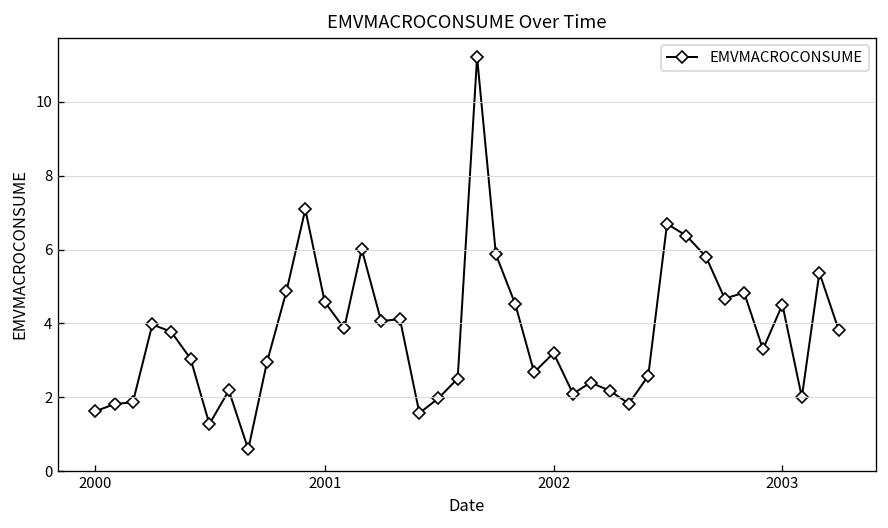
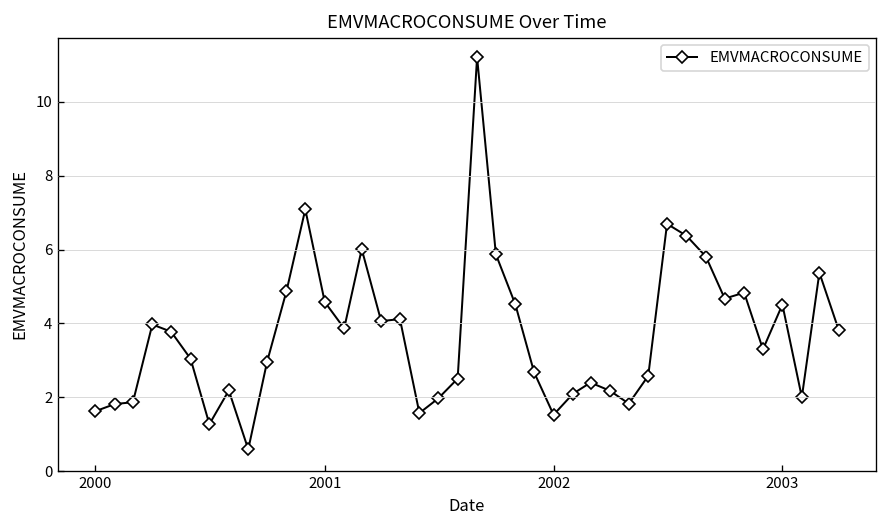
2002: 3.2 -> 1.5
